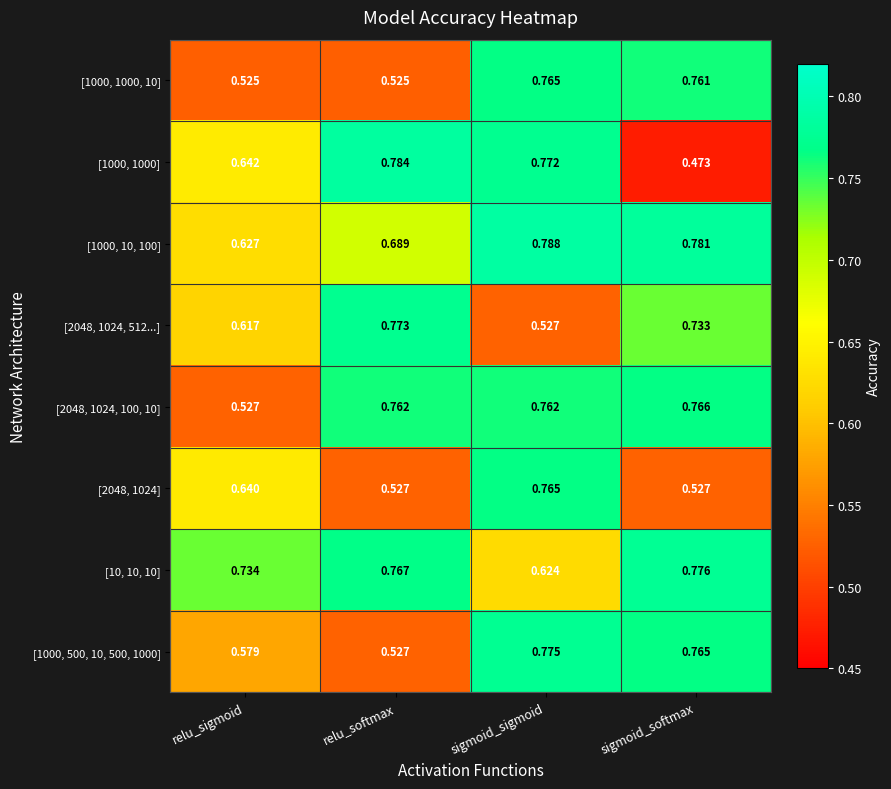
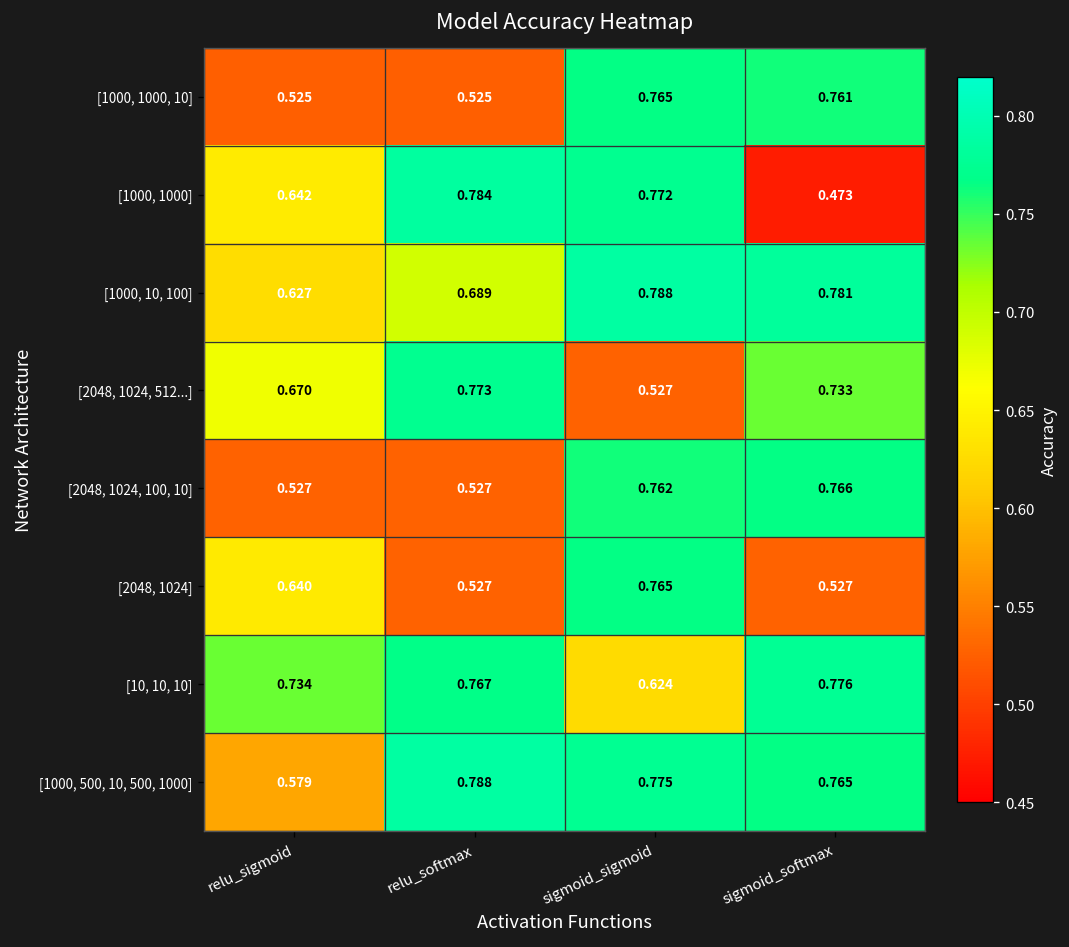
[2048, 1024, 512...], relu_sigmoid: 0.617 -> 0.670
[2048, 1024, 100, 10], relu_softmax: 0.762 -> 0.527
[1000, 500, 10, 500, 1000], relu_softmax: 0.527 -> 0.788
